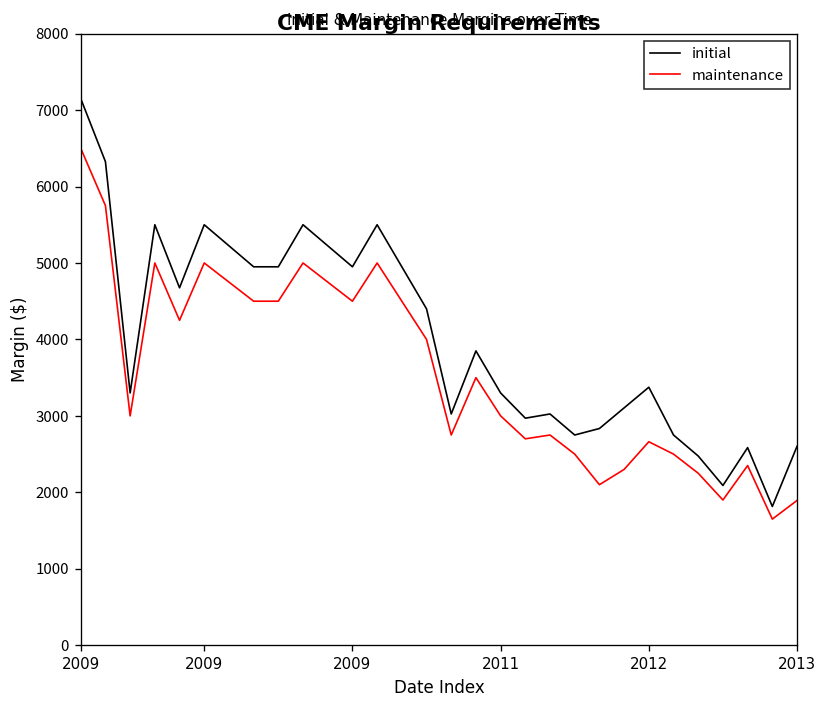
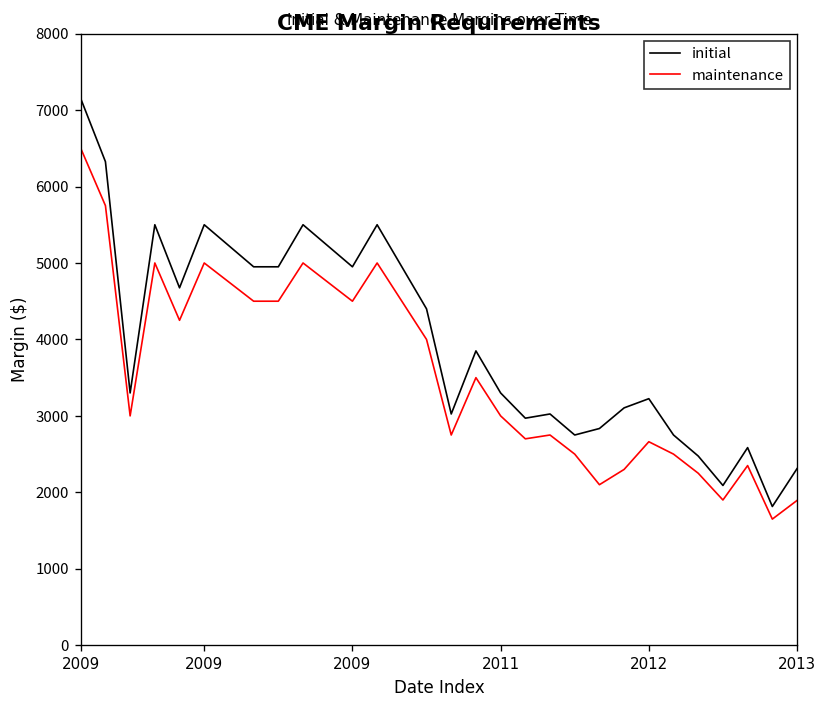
initial, 2012: 3400 -> 3200
initial, 2013: 2600 -> 2300
